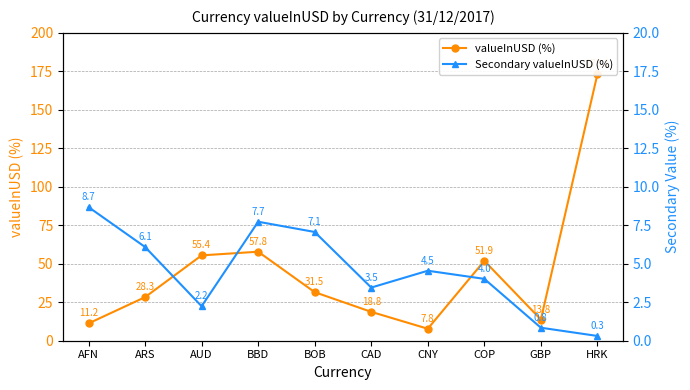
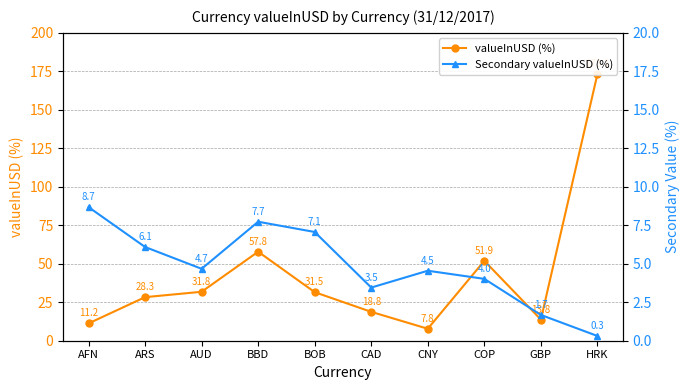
valueInUSD (%), AUD: 55.4 -> 31.8
Secondary valueInUSD (%), AUD: 2.2 -> 4.7
Secondary valueInUSD (%), GBP: 0.8 -> 1.7
